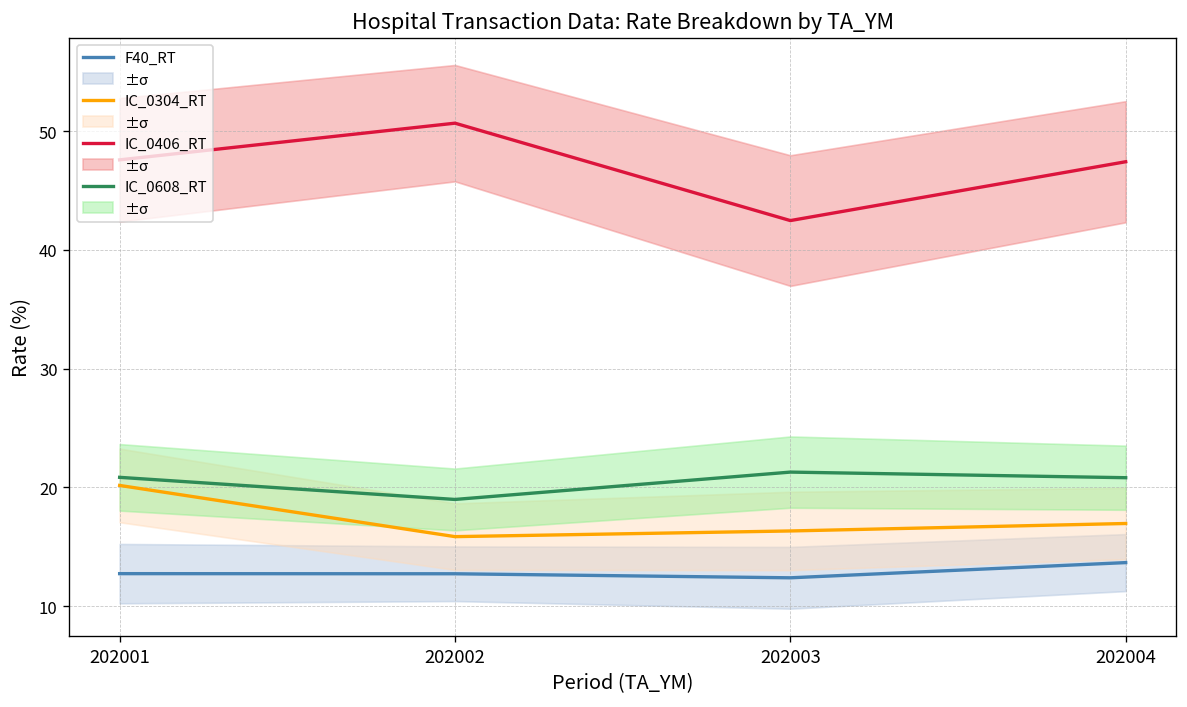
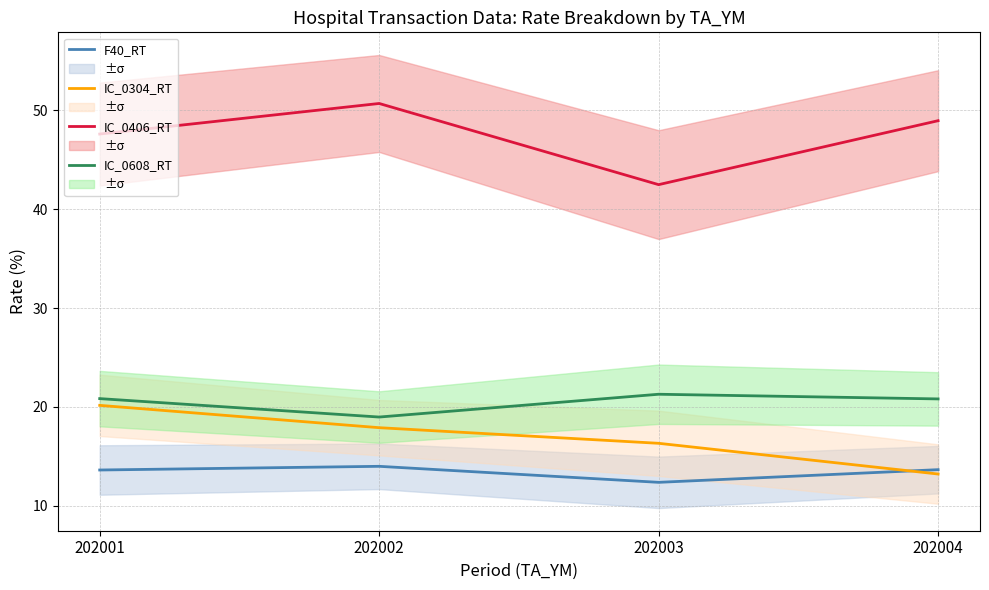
F40_RT, 202001: 13 -> 14
F40_RT, 202002: 13 -> 14
IC_0304_RT, 202002: 16 -> 18
IC_0304_RT, 202004: 17 -> 13
IC_0406_RT, 202004: 47 -> 49
